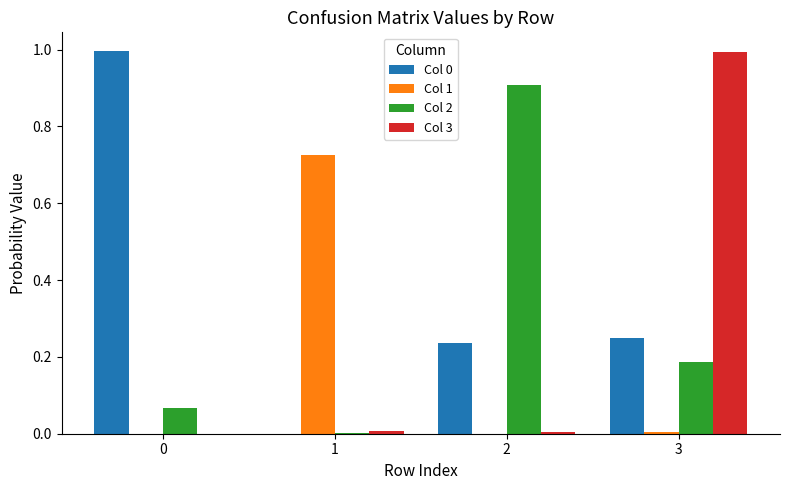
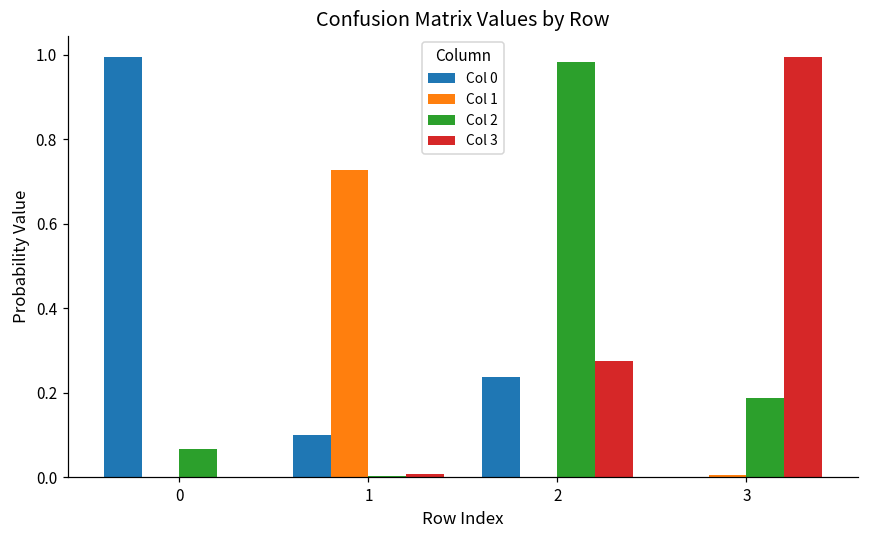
Col 0, 1: 0.00 -> 0.10
Col 2, 2: 0.91 -> 0.98
Col 3, 2: 0.00 -> 0.28
Col 0, 3: 0.25 -> 0.00
